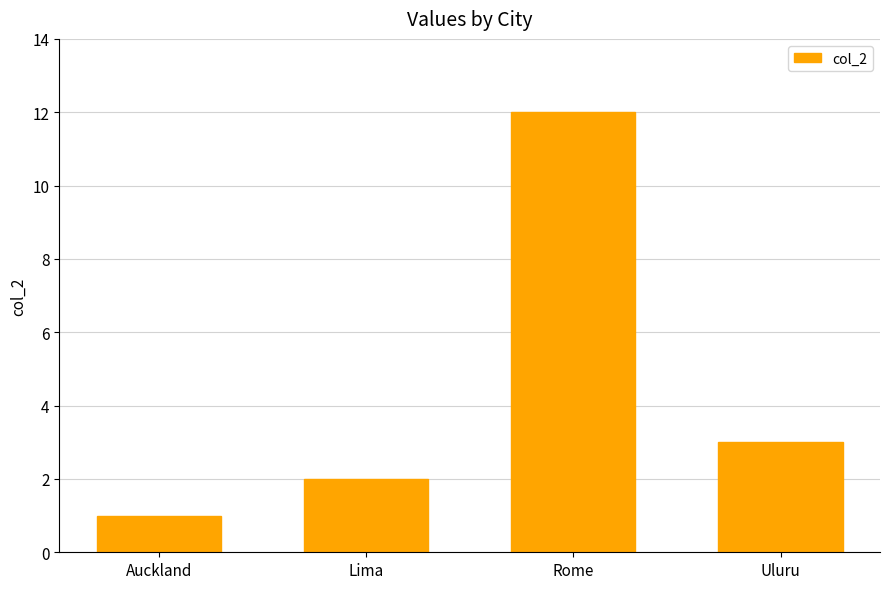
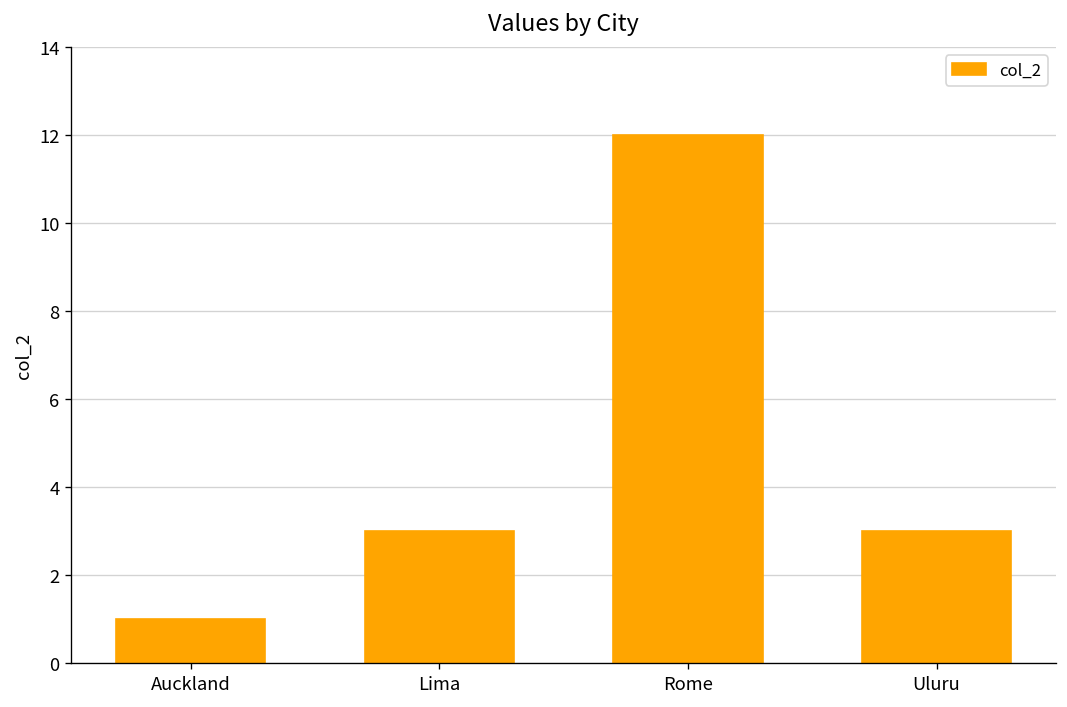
Lima: 2 -> 3
